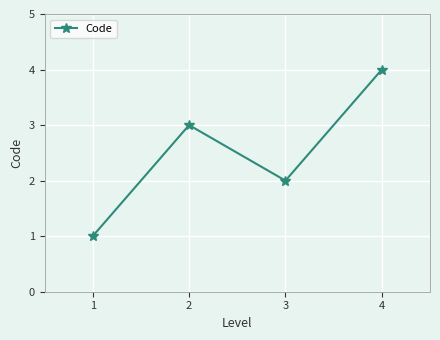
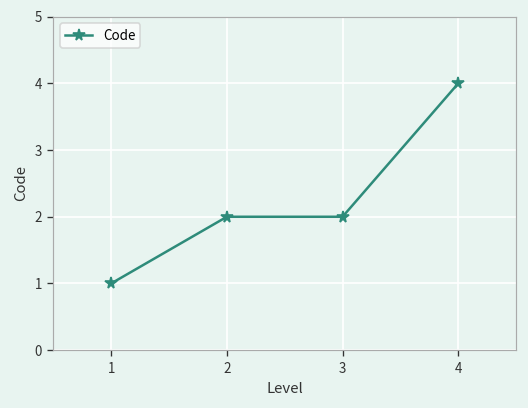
2: 3 -> 2
